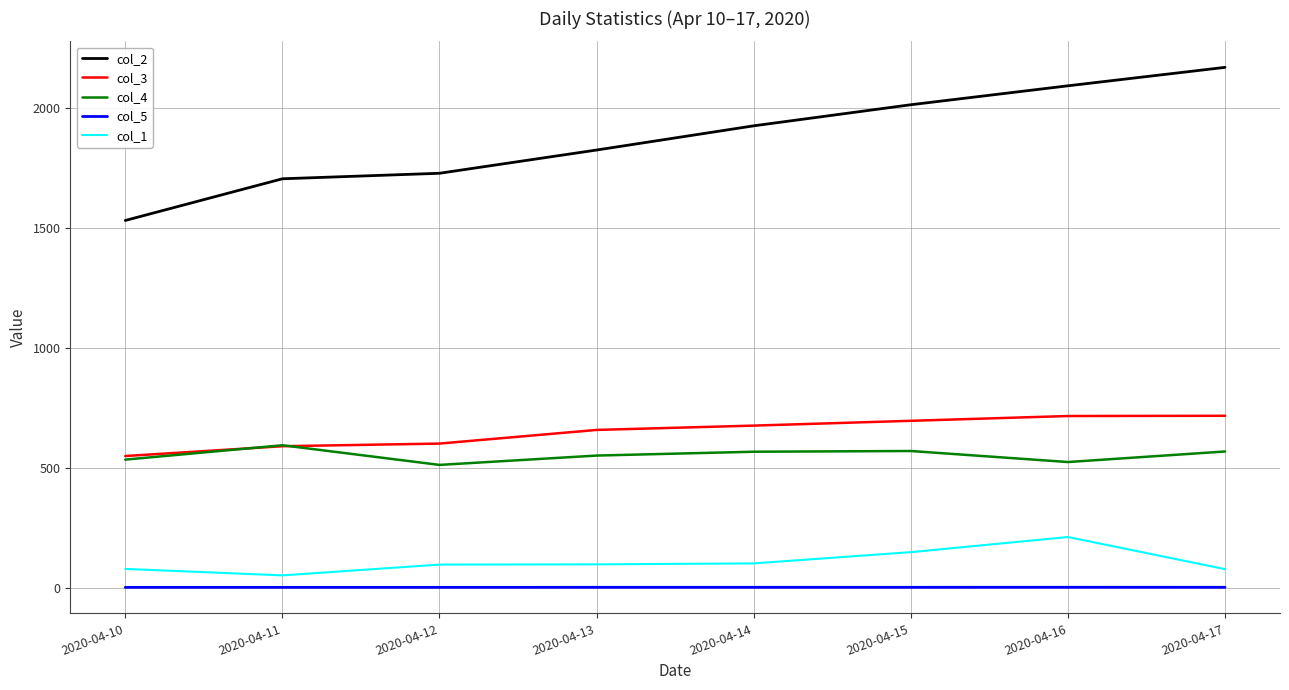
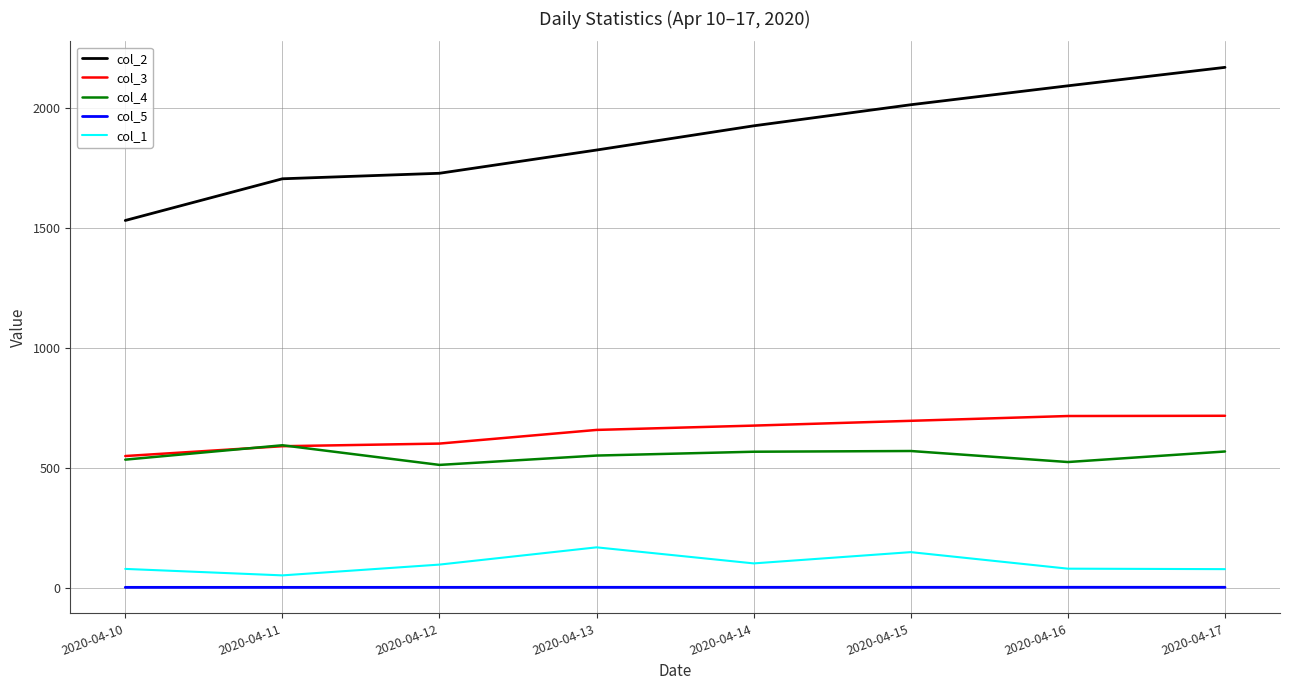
col_1, 2020-04-13: 100 -> 170
col_1, 2020-04-16: 210 -> 80
